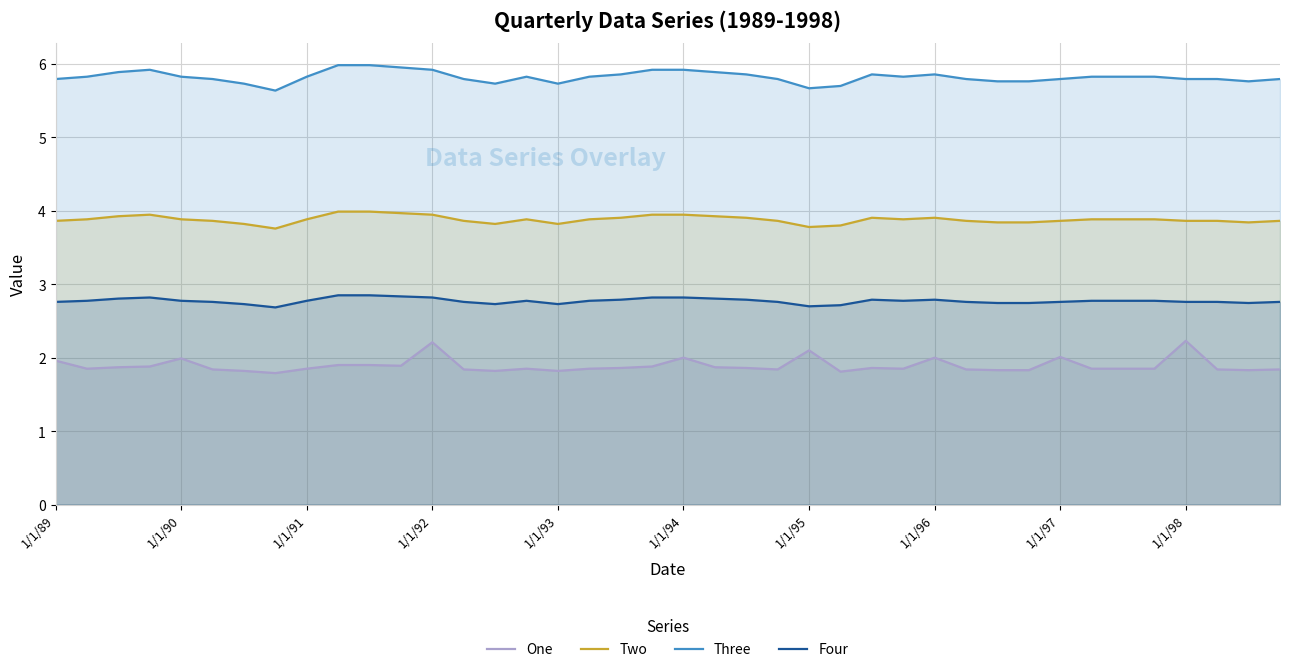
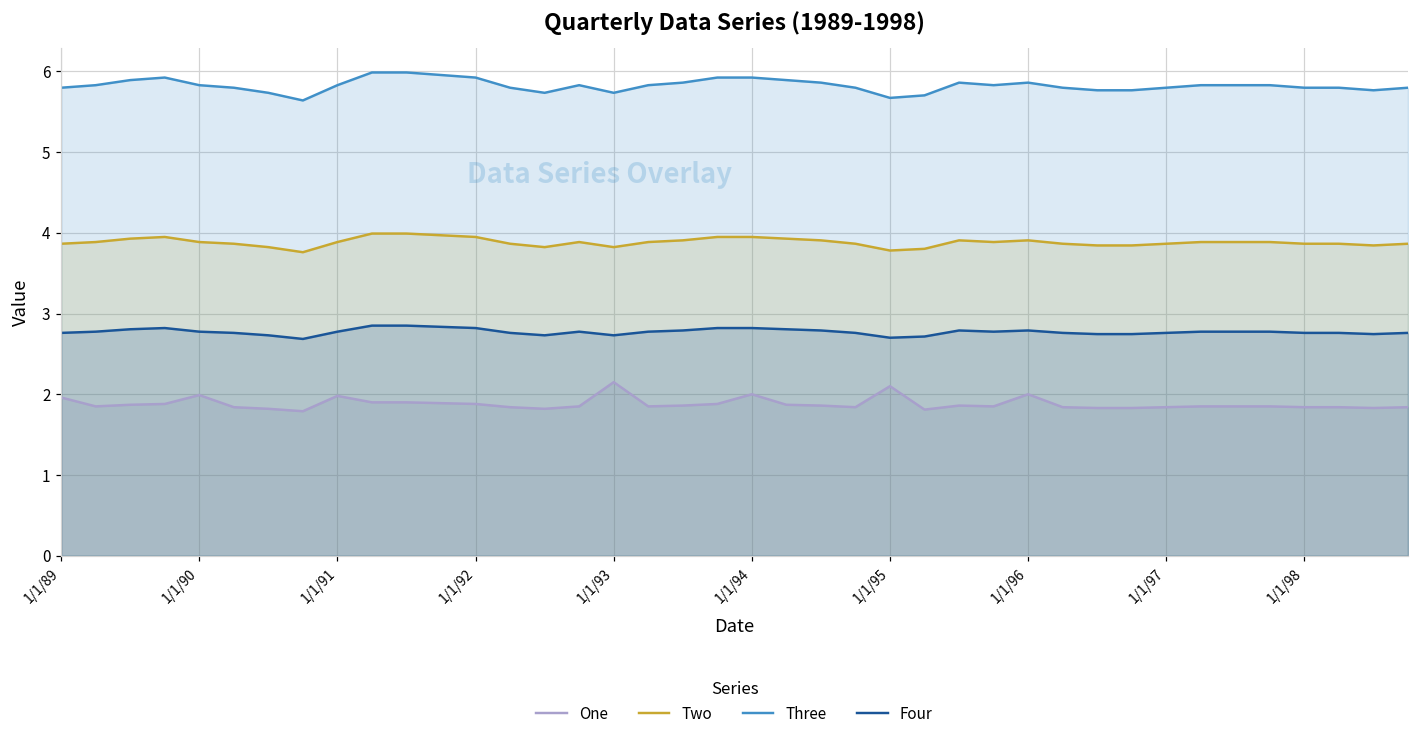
One, 1/1/91: 1.9 -> 2.0
One, 1/1/92: 2.2 -> 1.9
One, 1/1/93: 1.8 -> 2.2
One, 1/1/97: 2.0 -> 1.8
One, 1/1/98: 2.2 -> 1.8
